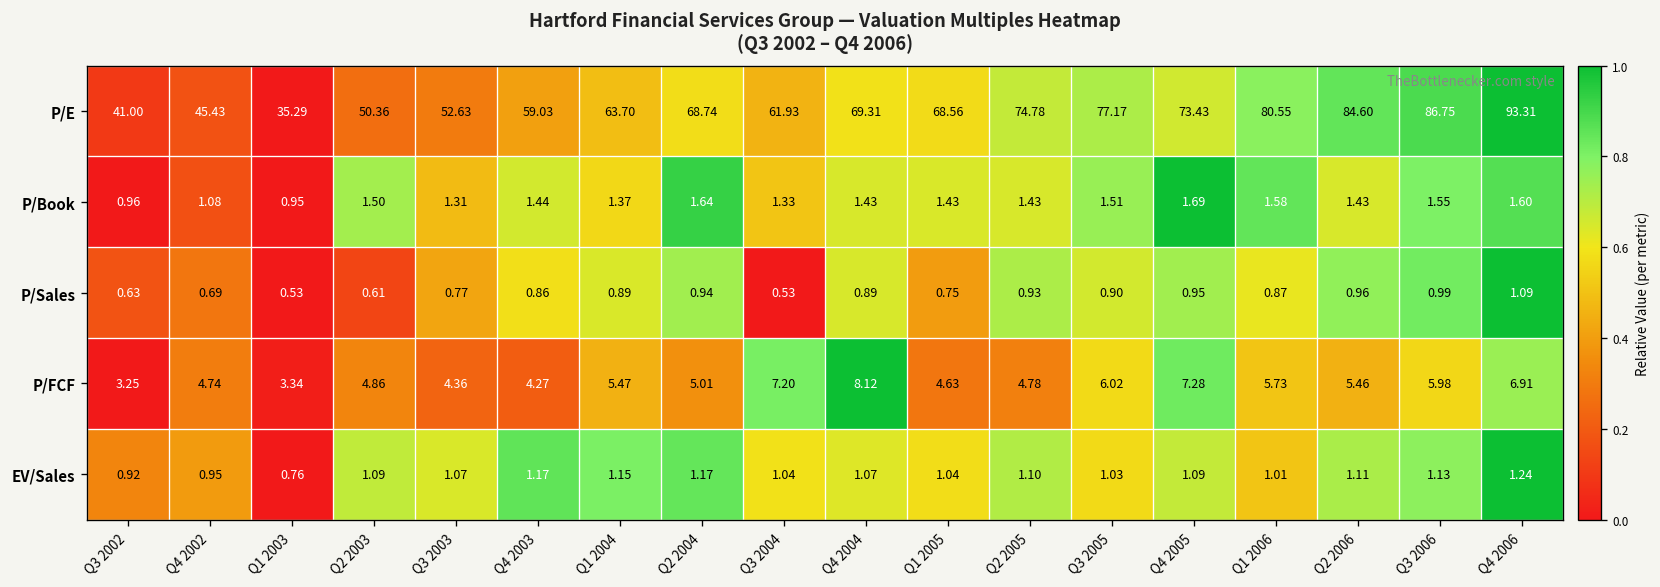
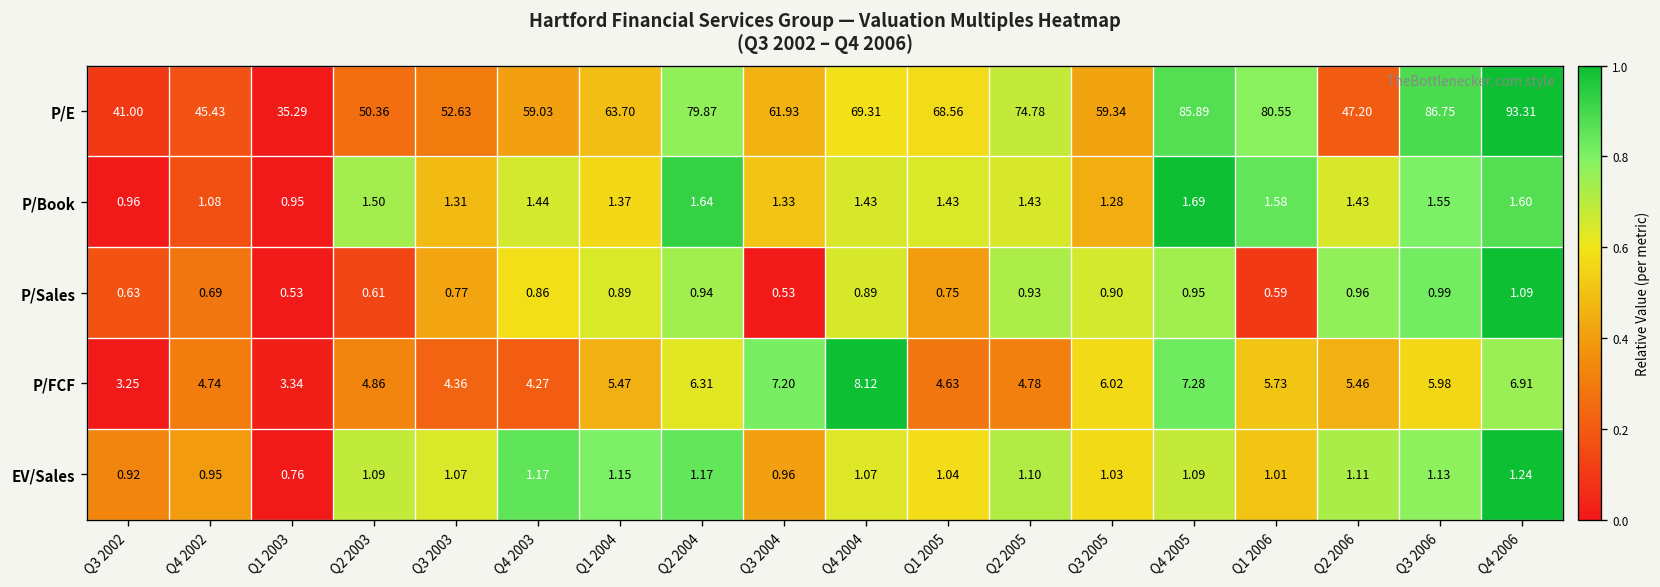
P/E, Q2 2004: 68.74 -> 79.87
P/E, Q3 2005: 77.17 -> 59.34
P/E, Q4 2005: 73.43 -> 85.89
P/E, Q2 2006: 84.60 -> 47.20
P/Book, Q3 2005: 1.51 -> 1.28
P/Sales, Q1 2006: 0.87 -> 0.59
P/FCF, Q2 2004: 5.01 -> 6.31
EV/Sales, Q3 2004: 1.04 -> 0.96
